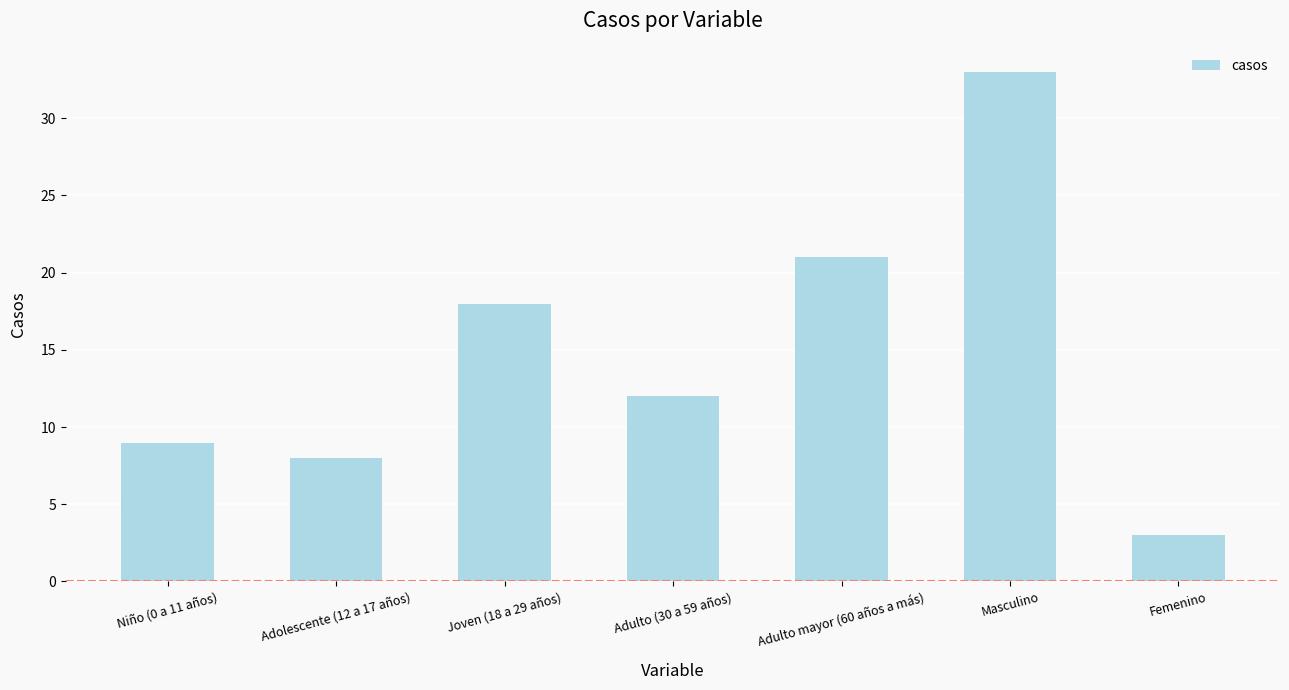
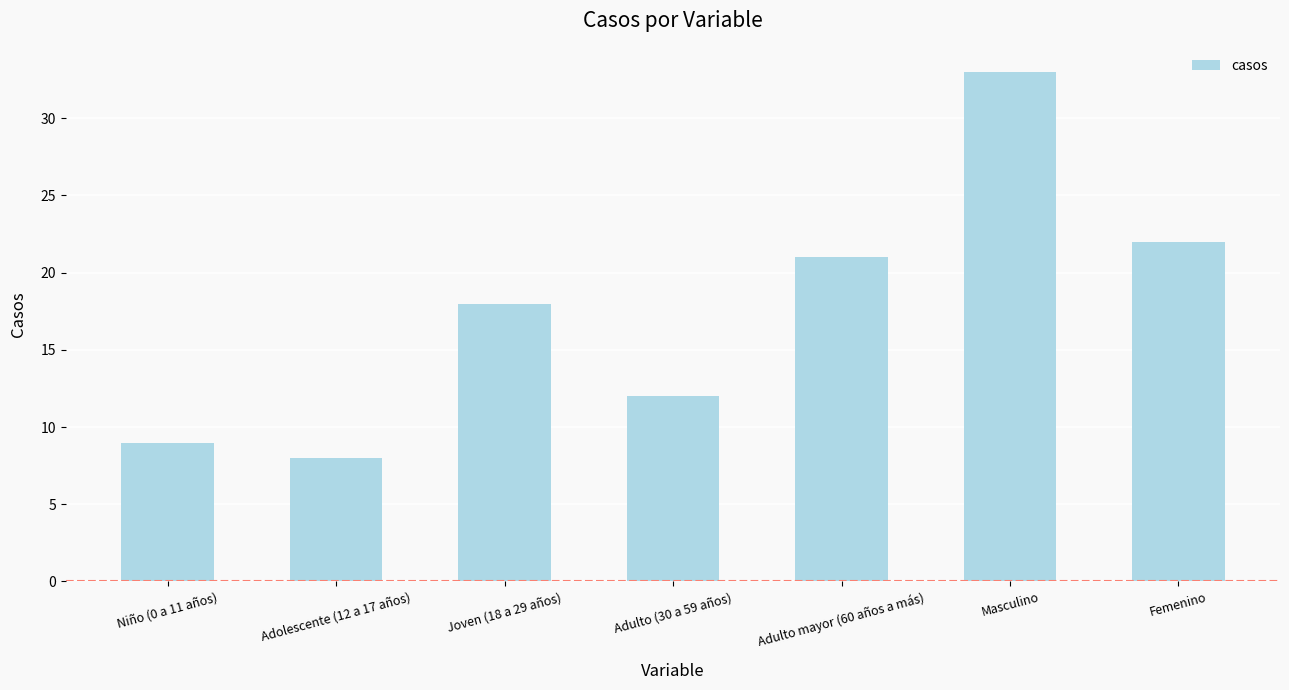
Femenino: 3 -> 22
